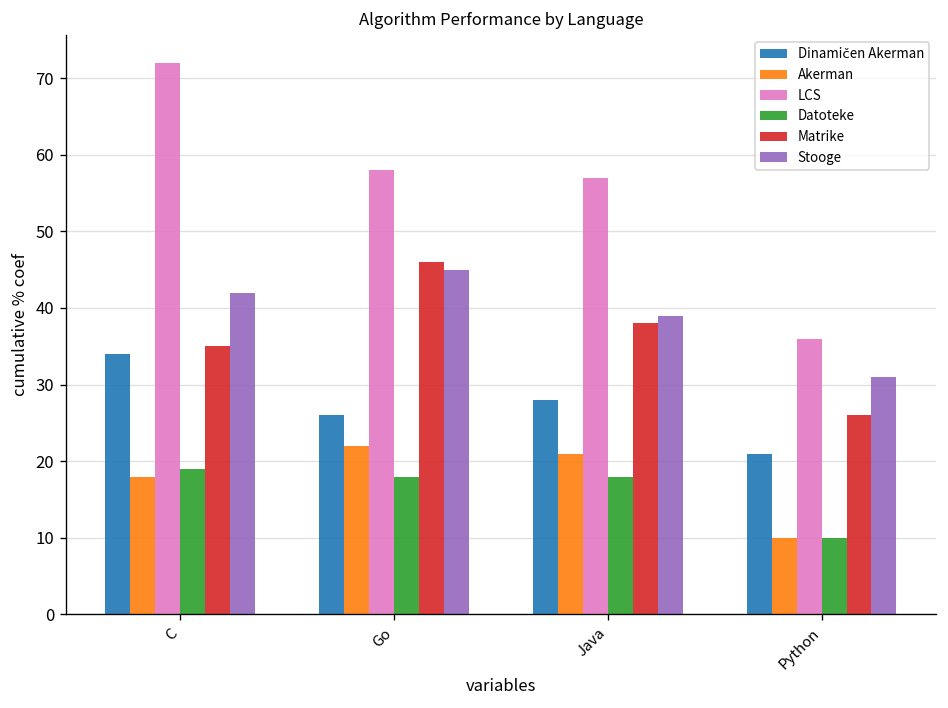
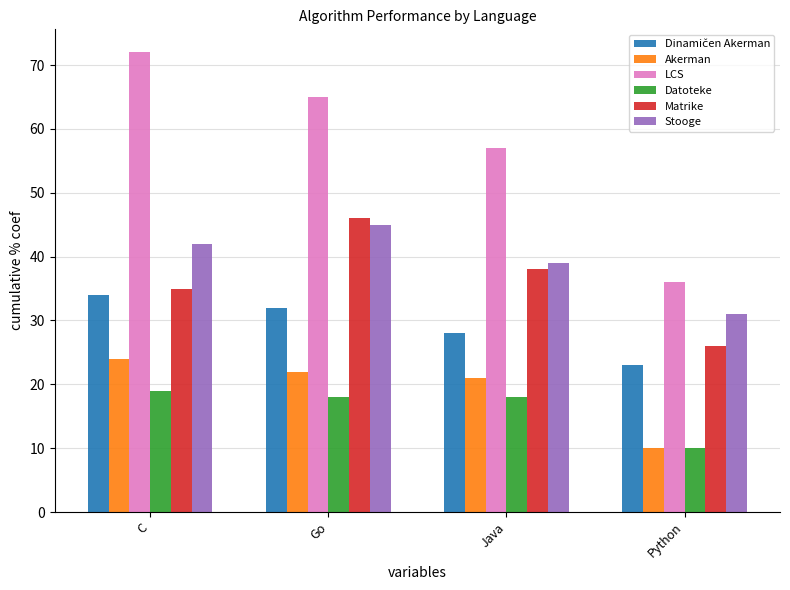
Akerman, C: 18 -> 24
Dinamičen Akerman, Go: 26 -> 32
LCS, Go: 58 -> 65
Dinamičen Akerman, Python: 21 -> 23
